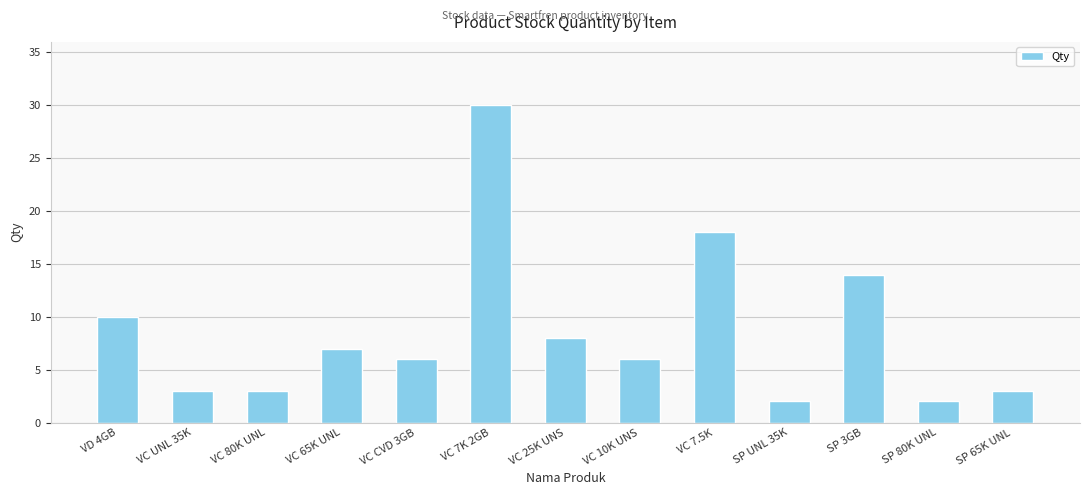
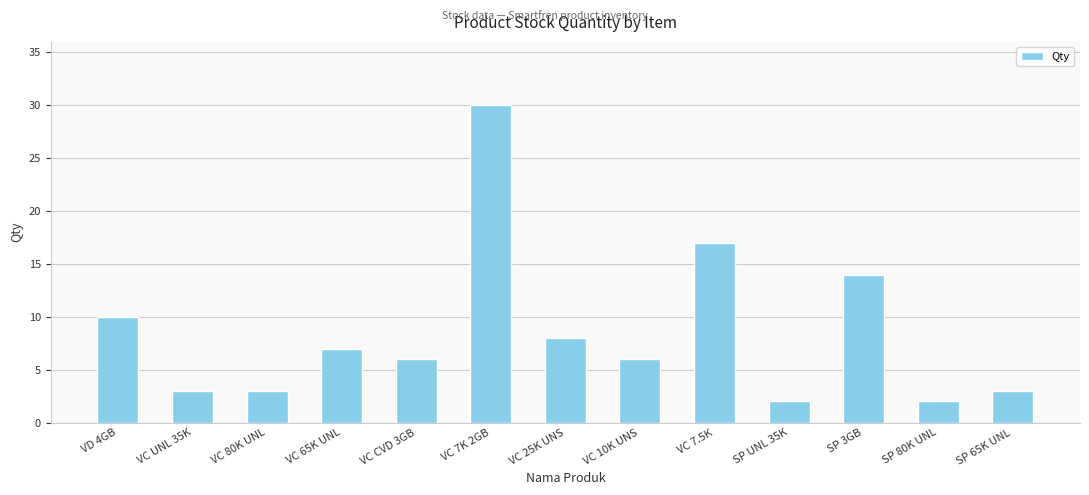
VC 7.5K: 18 -> 17
